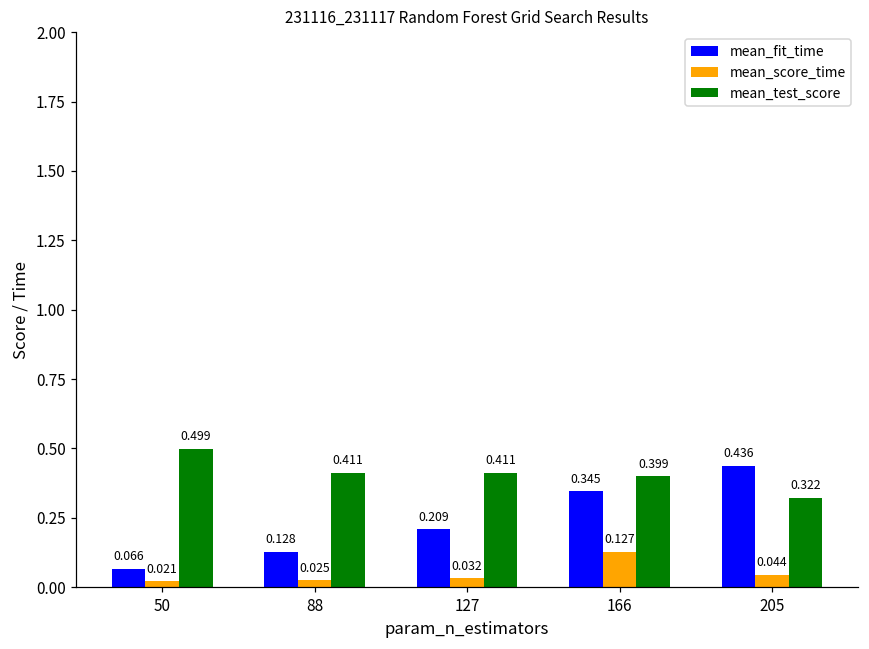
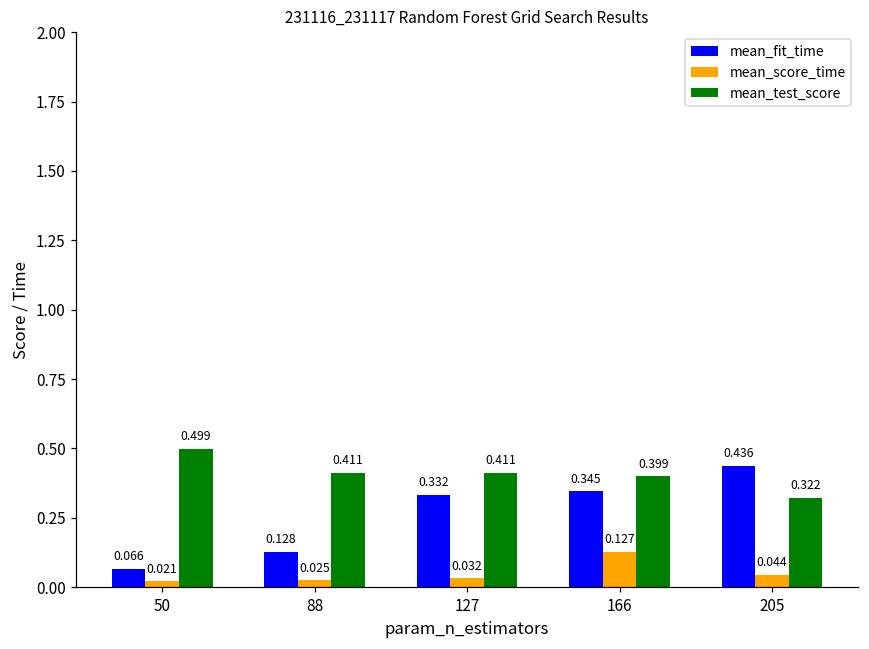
mean_fit_time, 127: 0.209 -> 0.332
